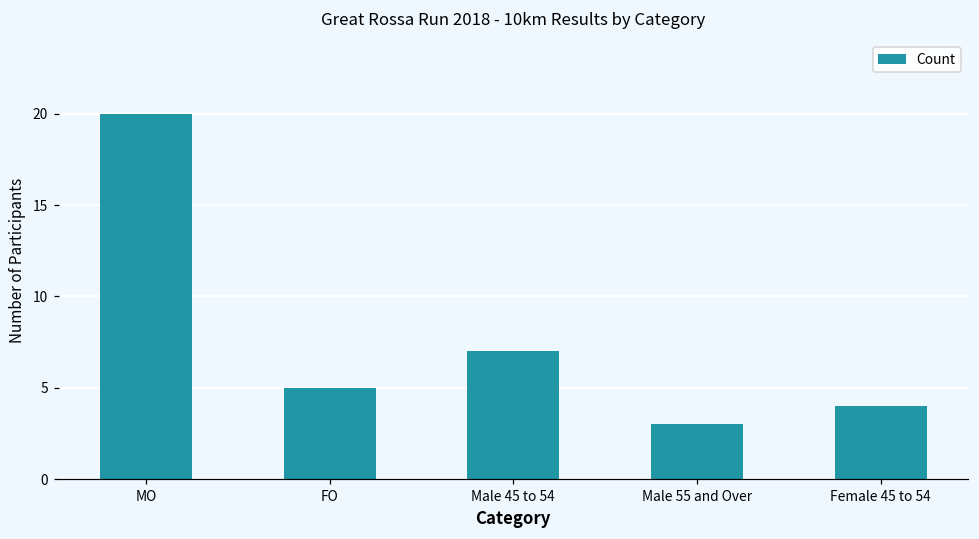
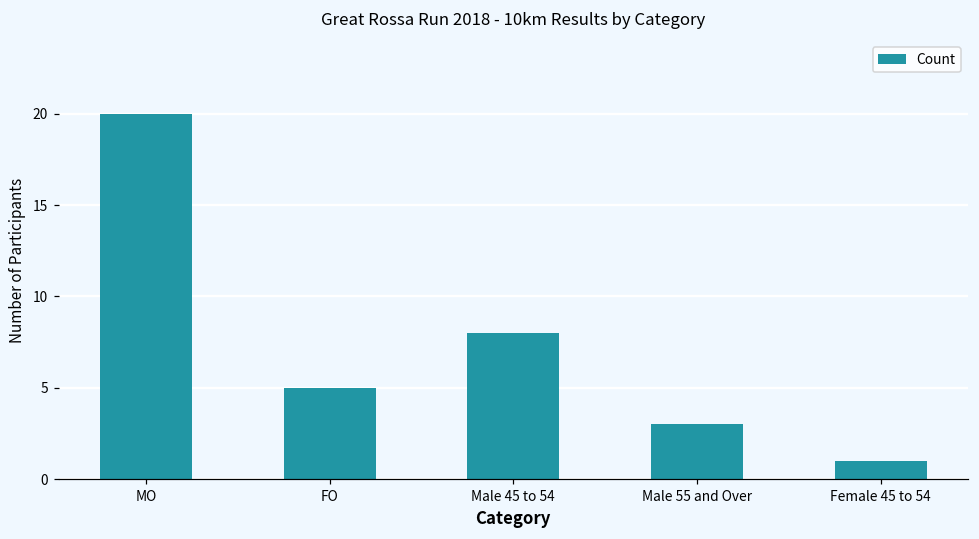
Male 45 to 54: 7 -> 8
Female 45 to 54: 4 -> 1
